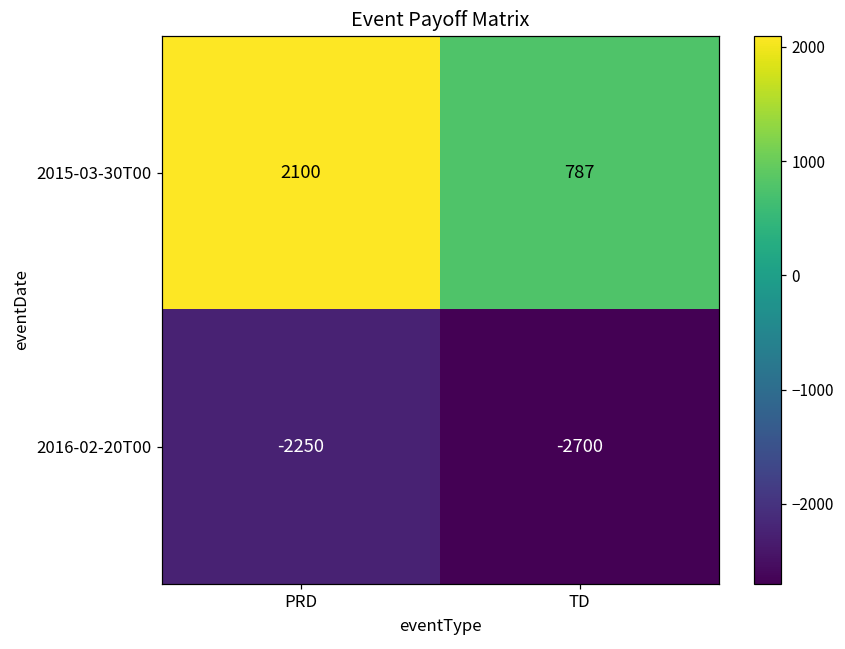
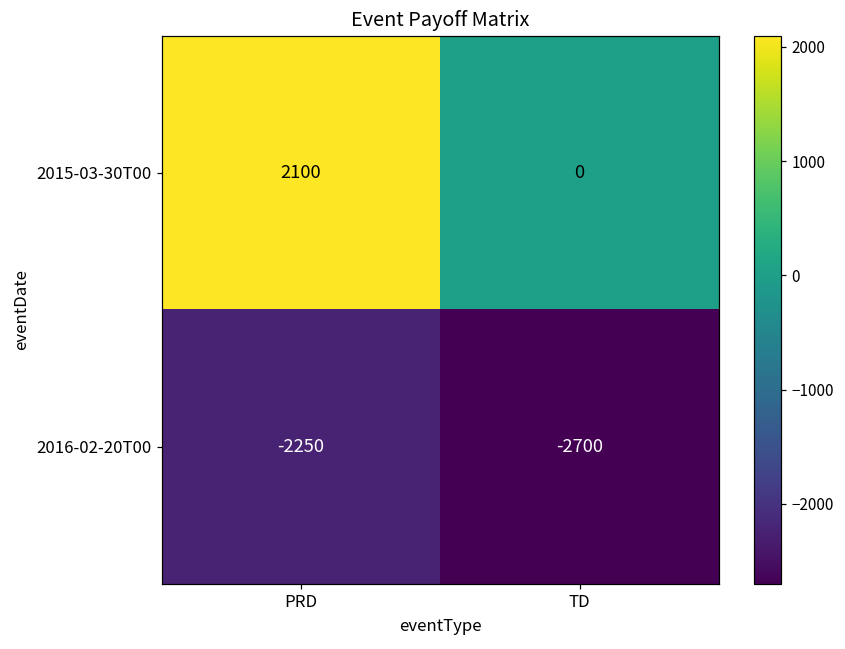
2015-03-30T00, TD: 787 -> 0
